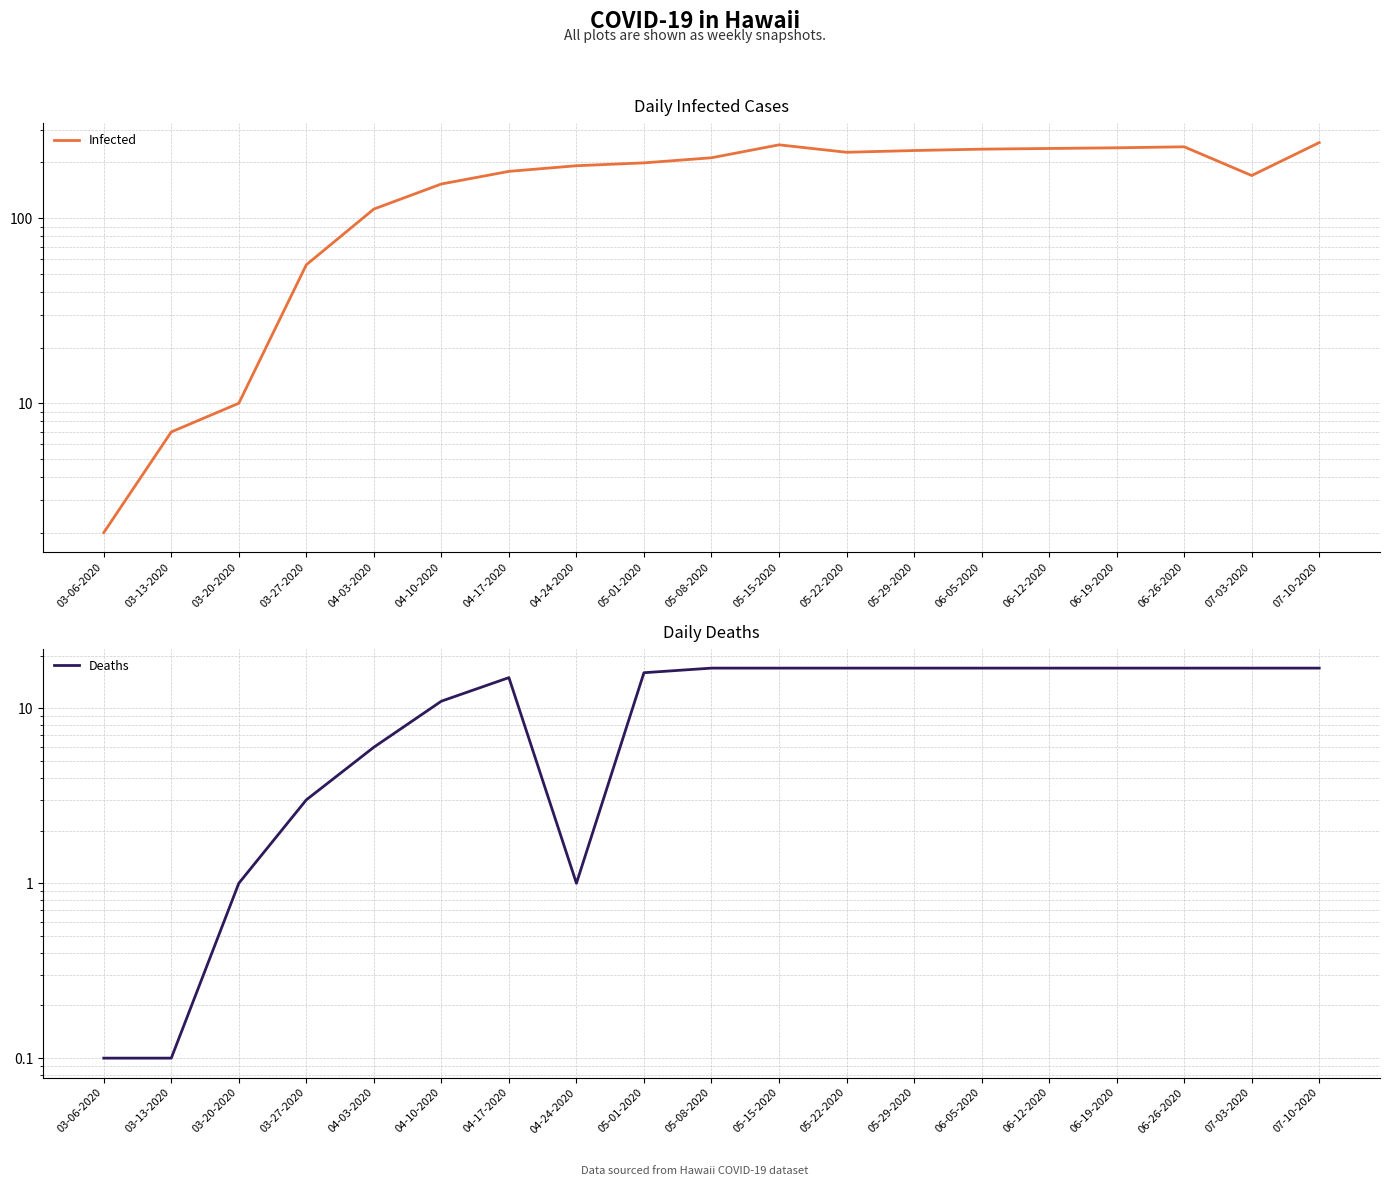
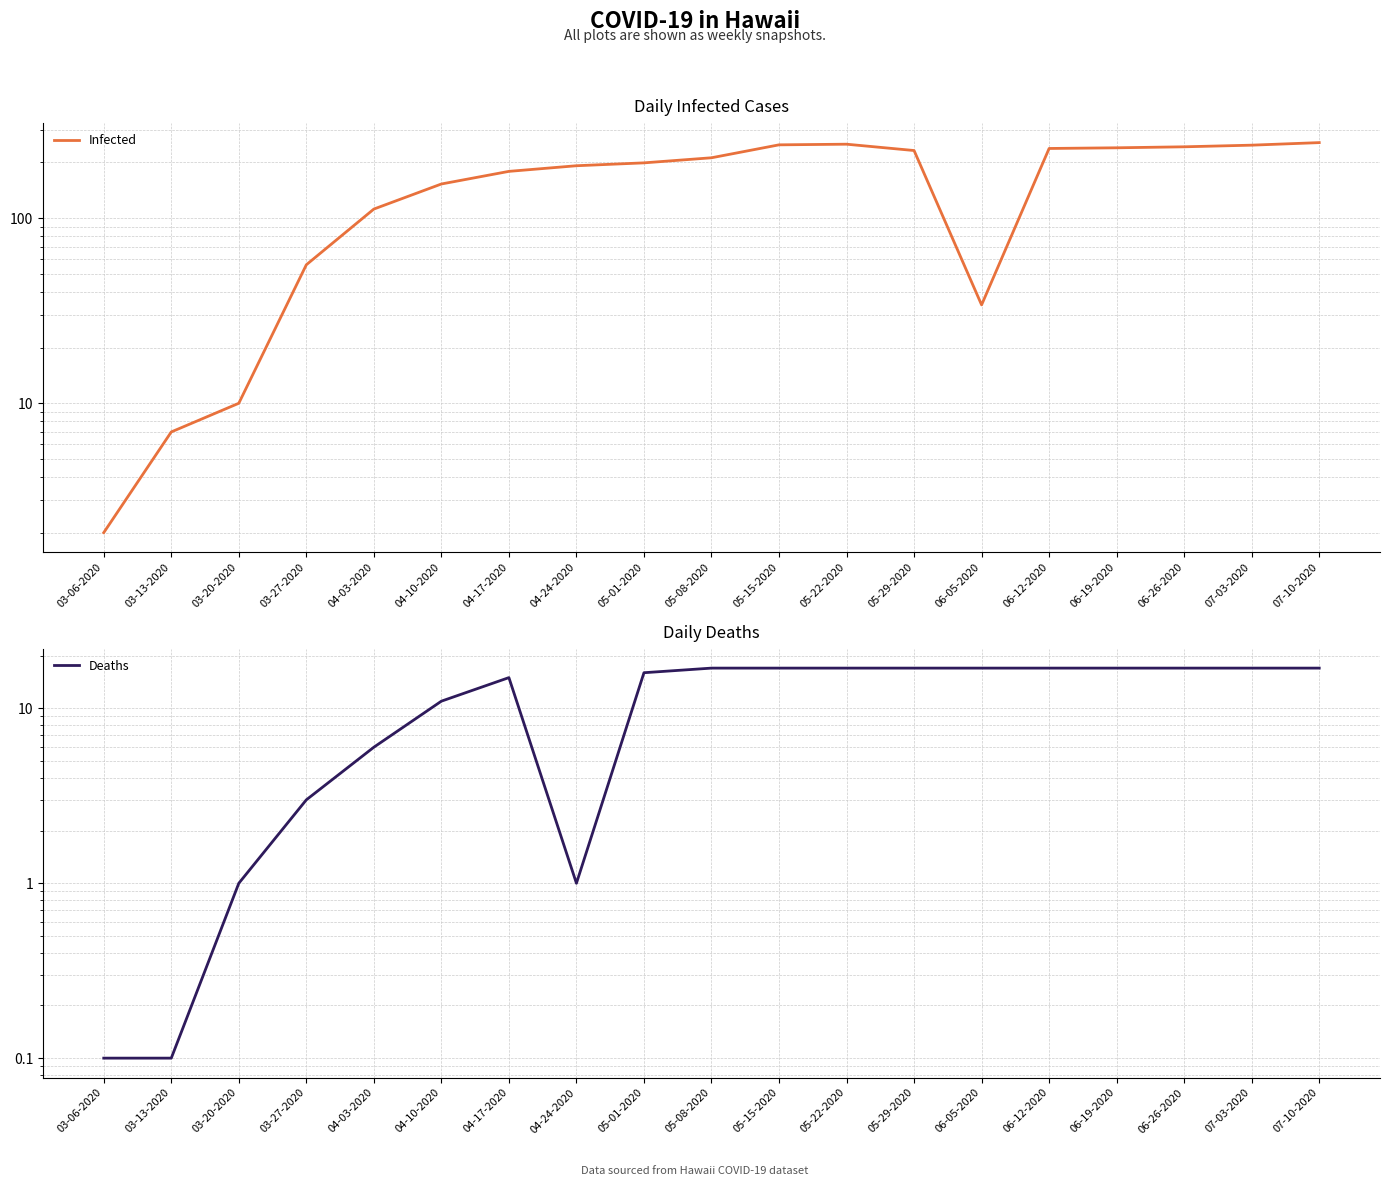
Daily Infected Cases, 05-22-2020: 230 -> 250
Daily Infected Cases, 06-05-2020: 240 -> 34
Daily Infected Cases, 07-03-2020: 170 -> 250
